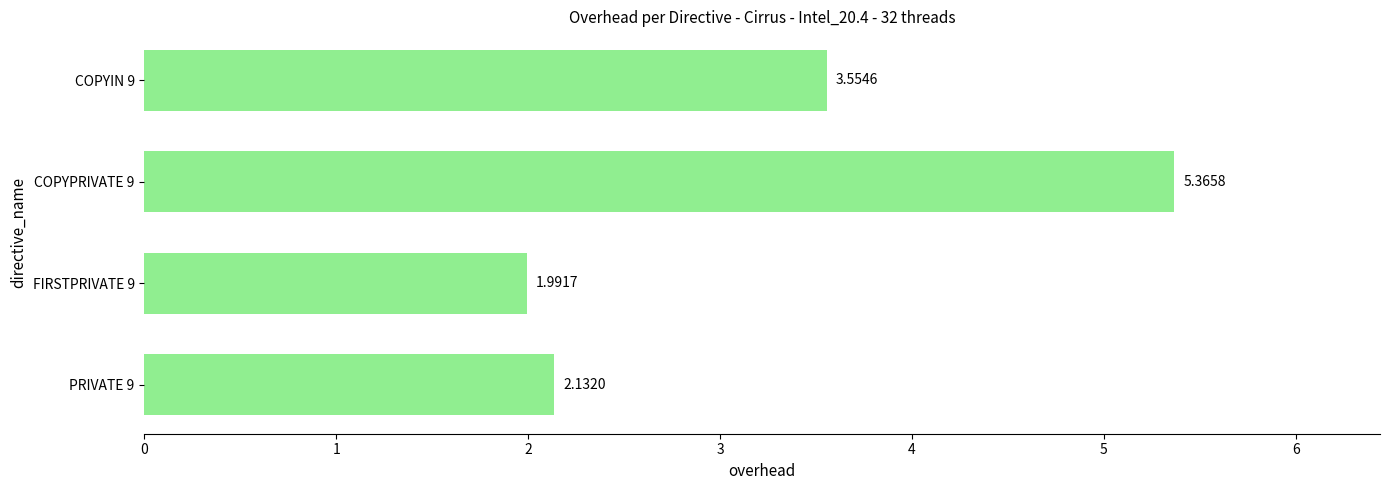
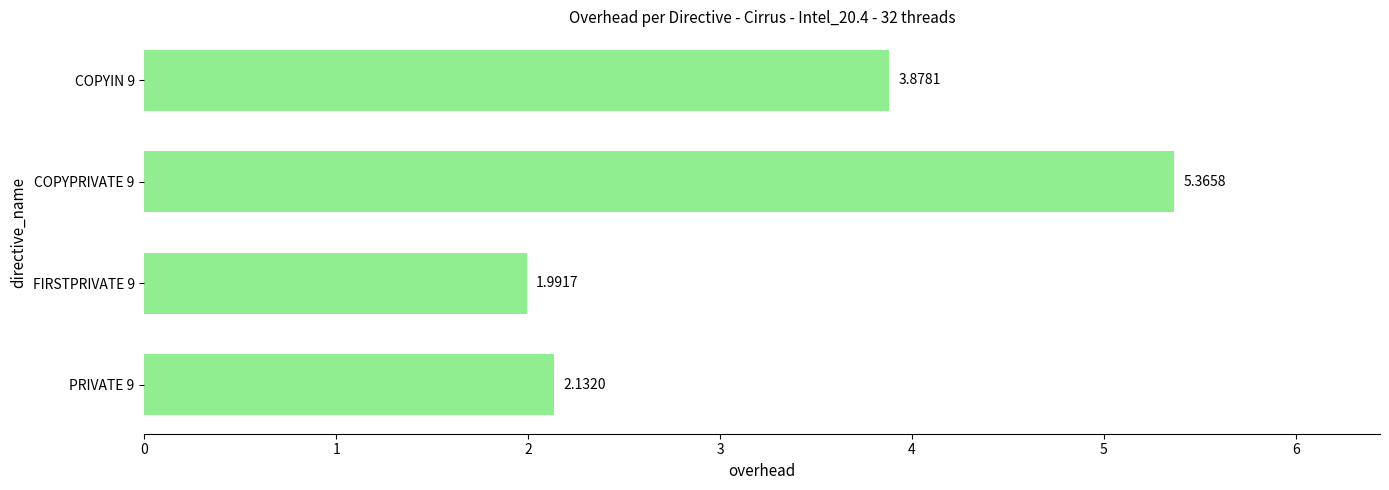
COPYIN 9: 3.5546 -> 3.8781
